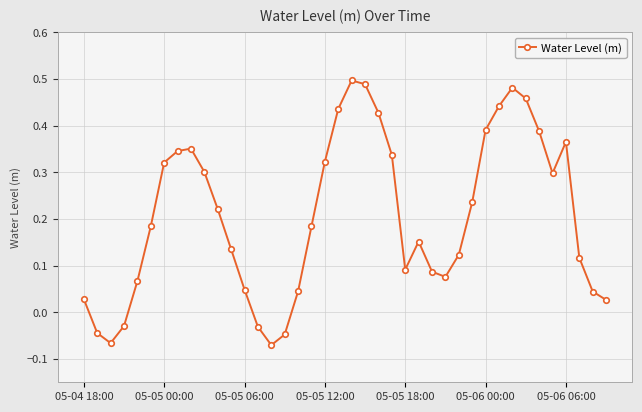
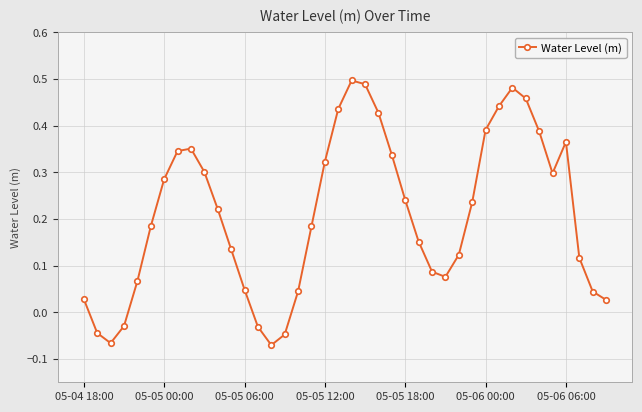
05-05 00:00: 0.32 -> 0.29
05-05 18:00: 0.09 -> 0.24
